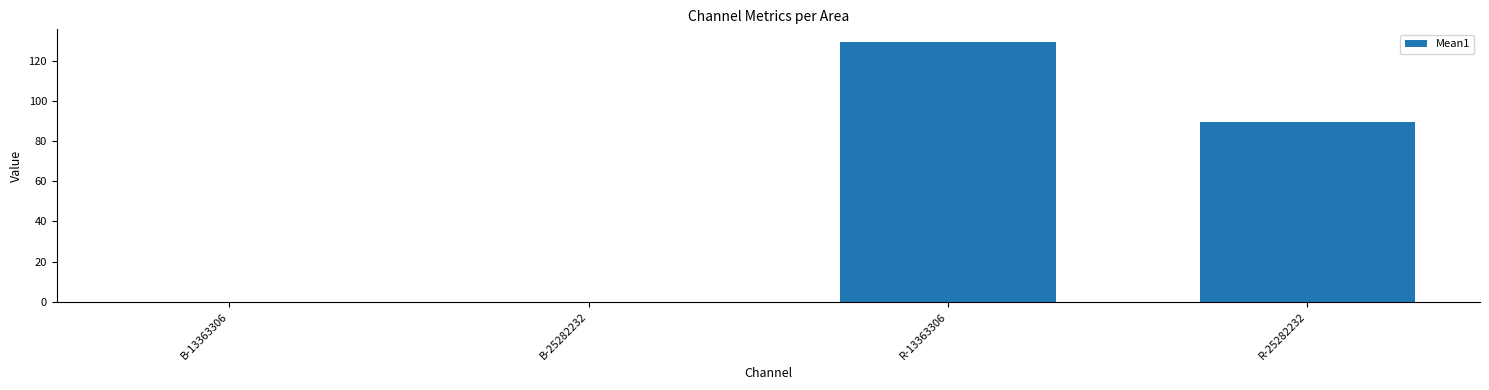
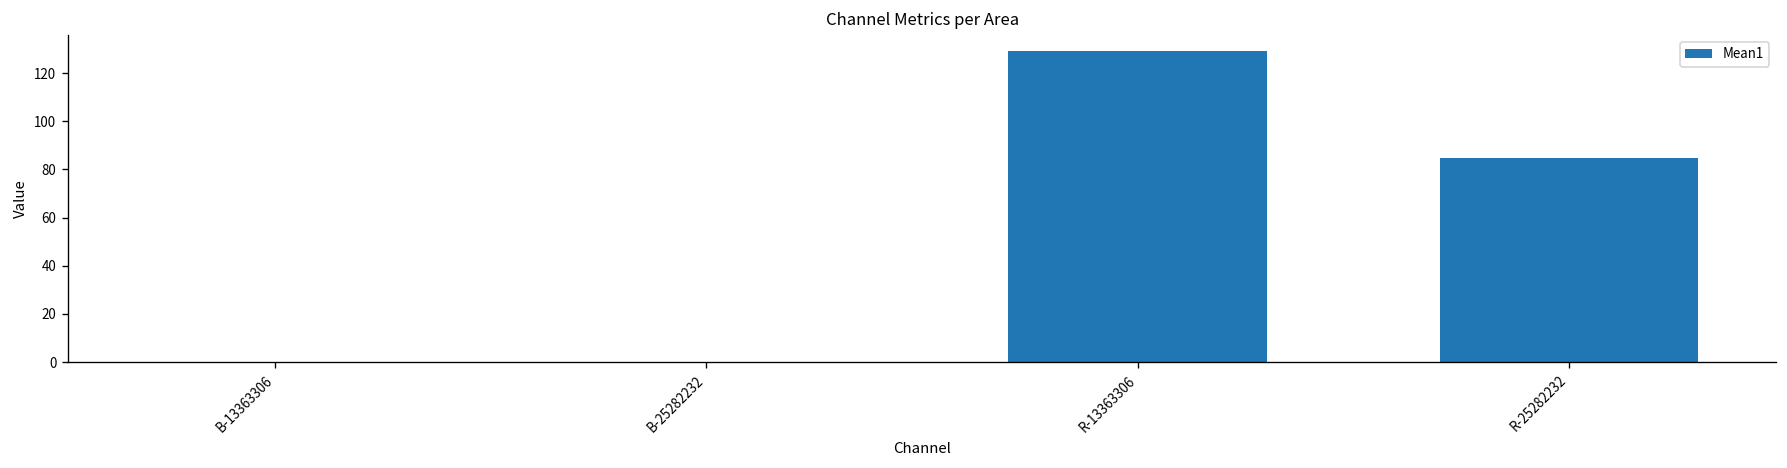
R-25282232: 89 -> 85
